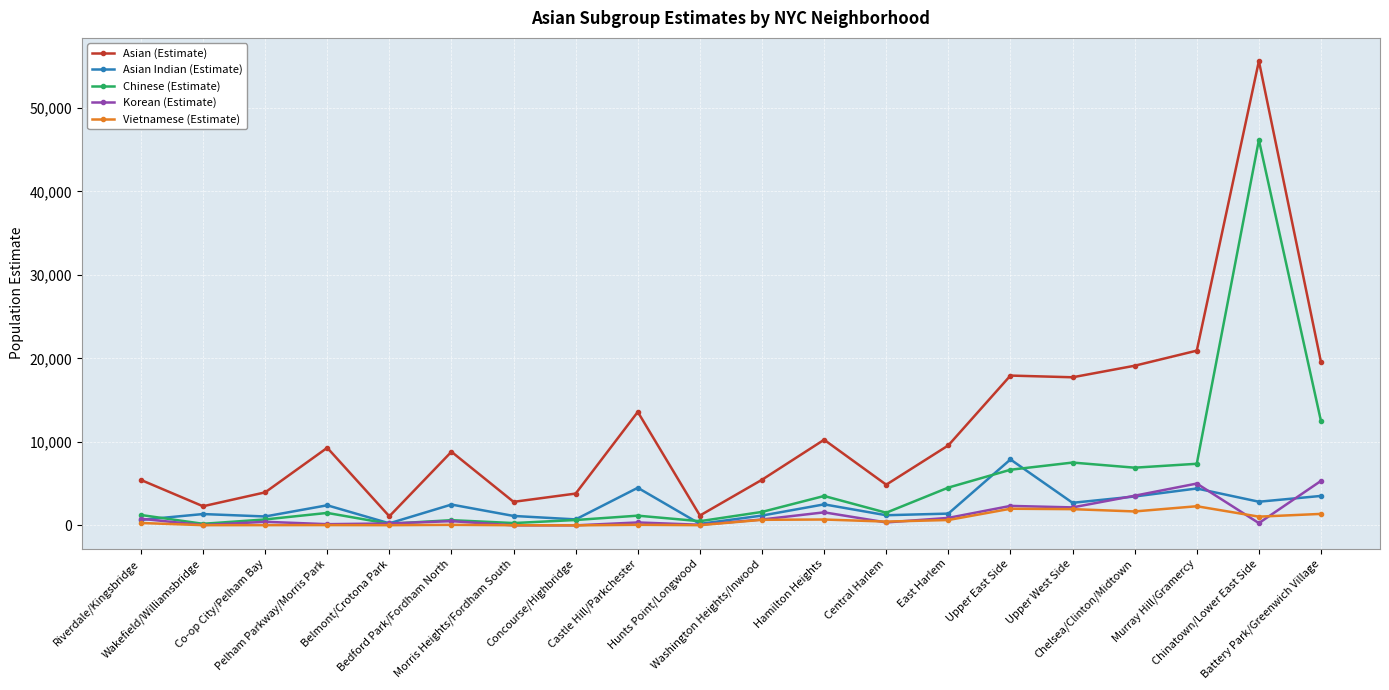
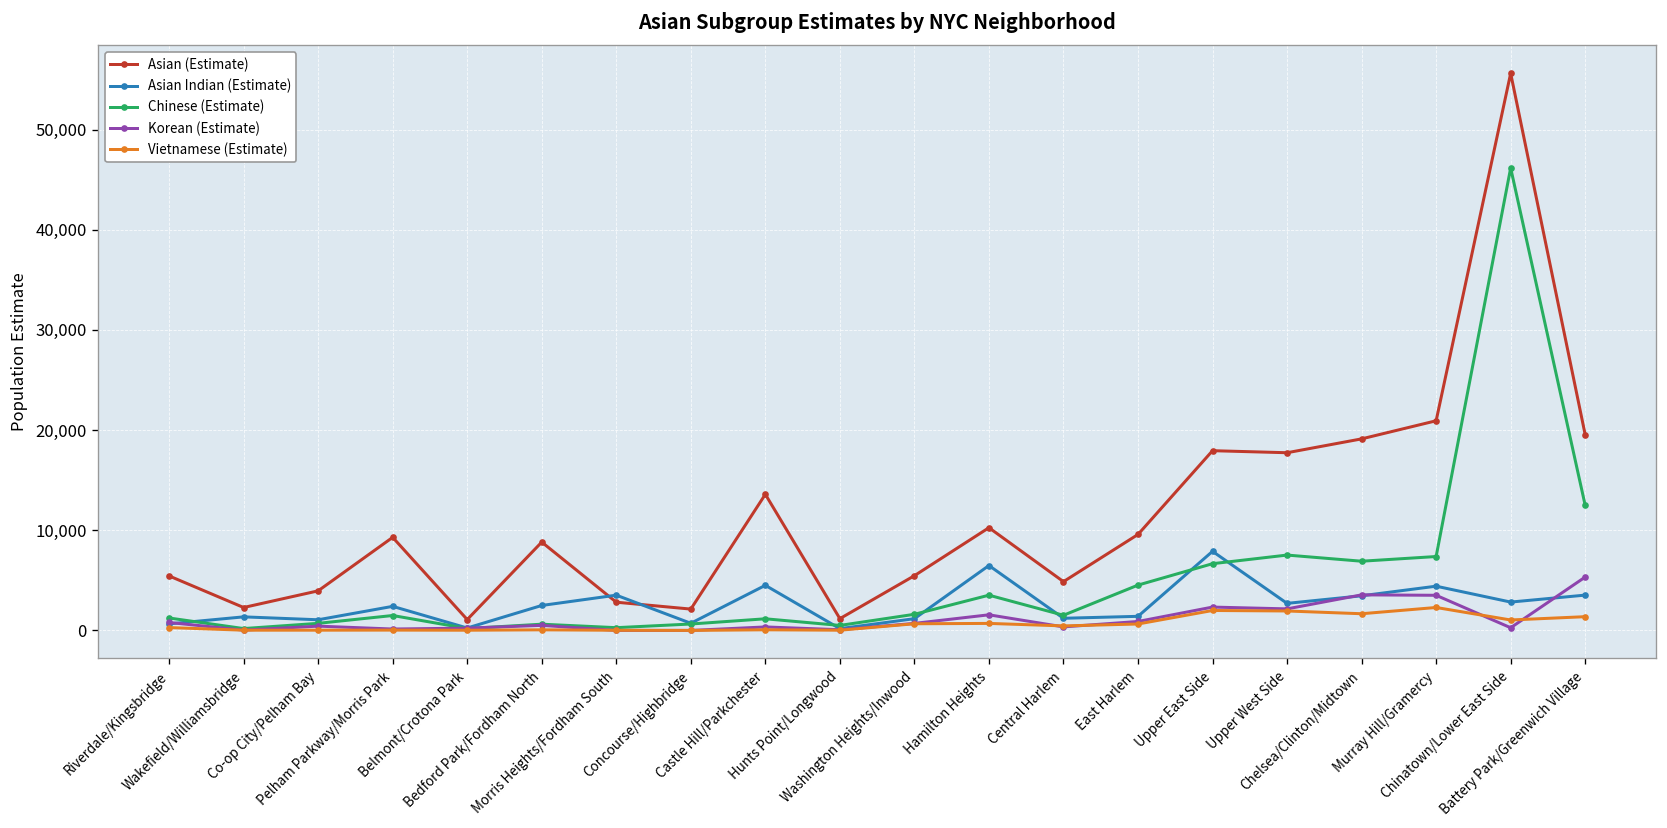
Asian Indian (Estimate), Morris Heights/Fordham South: 1,000 -> 4,000
Asian (Estimate), Concourse/Highbridge: 4,000 -> 2,000
Asian Indian (Estimate), Hamilton Heights: 3,000 -> 6,000
Korean (Estimate), Murray Hill/Gramercy: 5,000 -> 4,000
